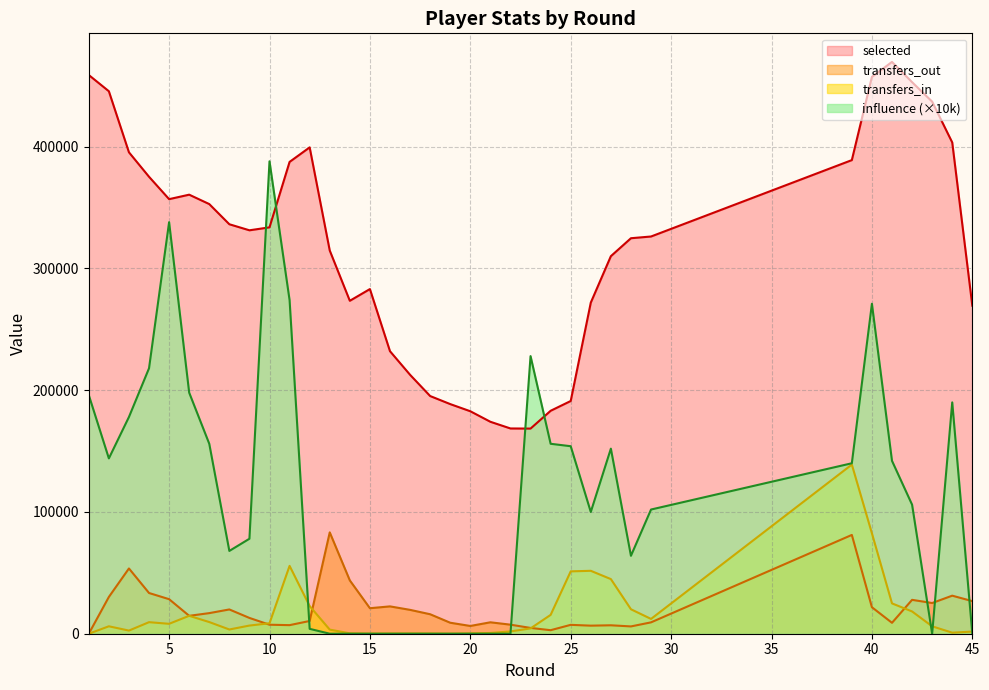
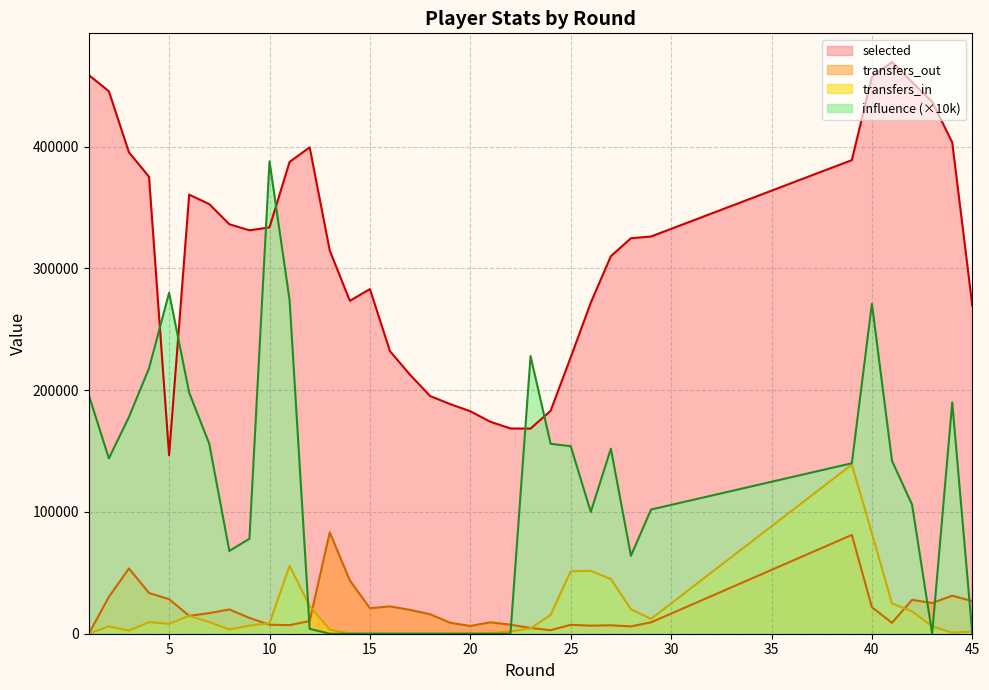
selected, 5: 357000 -> 147000
influence (×10k), 5: 338000 -> 280000
selected, 25: 191000 -> 227000
